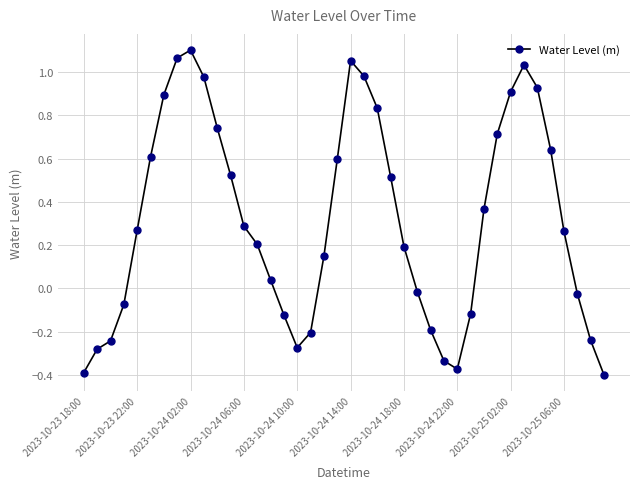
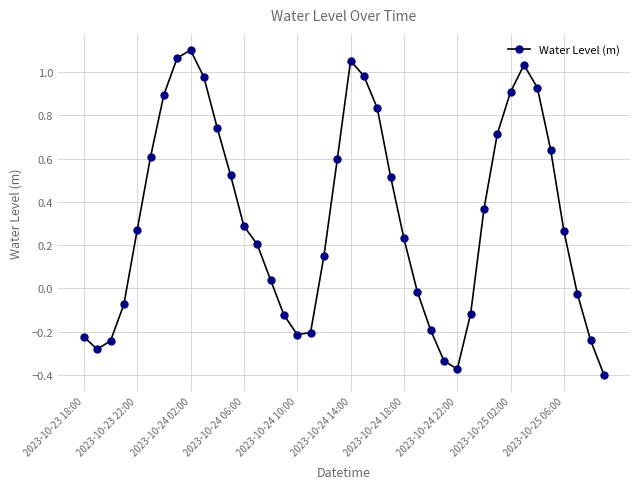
2023-10-23 18:00: -0.39 -> -0.22
2023-10-24 10:00: -0.27 -> -0.21
2023-10-24 18:00: 0.19 -> 0.23
